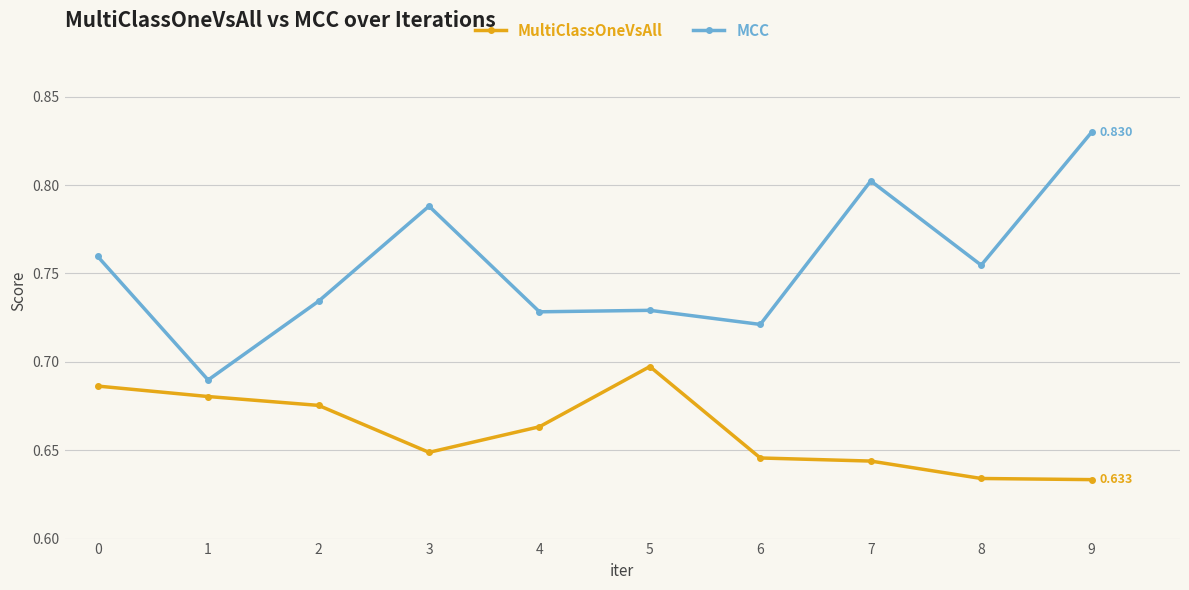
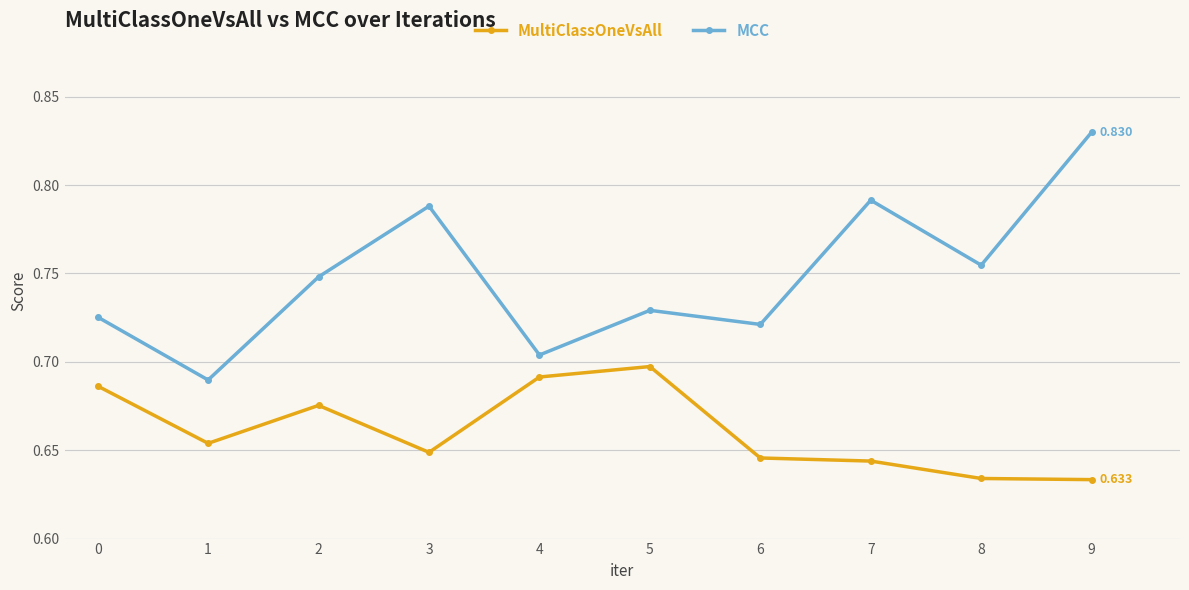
MCC, 0: 0.760 -> 0.725
MultiClassOneVsAll, 1: 0.680 -> 0.654
MCC, 2: 0.734 -> 0.748
MultiClassOneVsAll, 4: 0.663 -> 0.691
MCC, 4: 0.728 -> 0.704
MCC, 7: 0.802 -> 0.791
